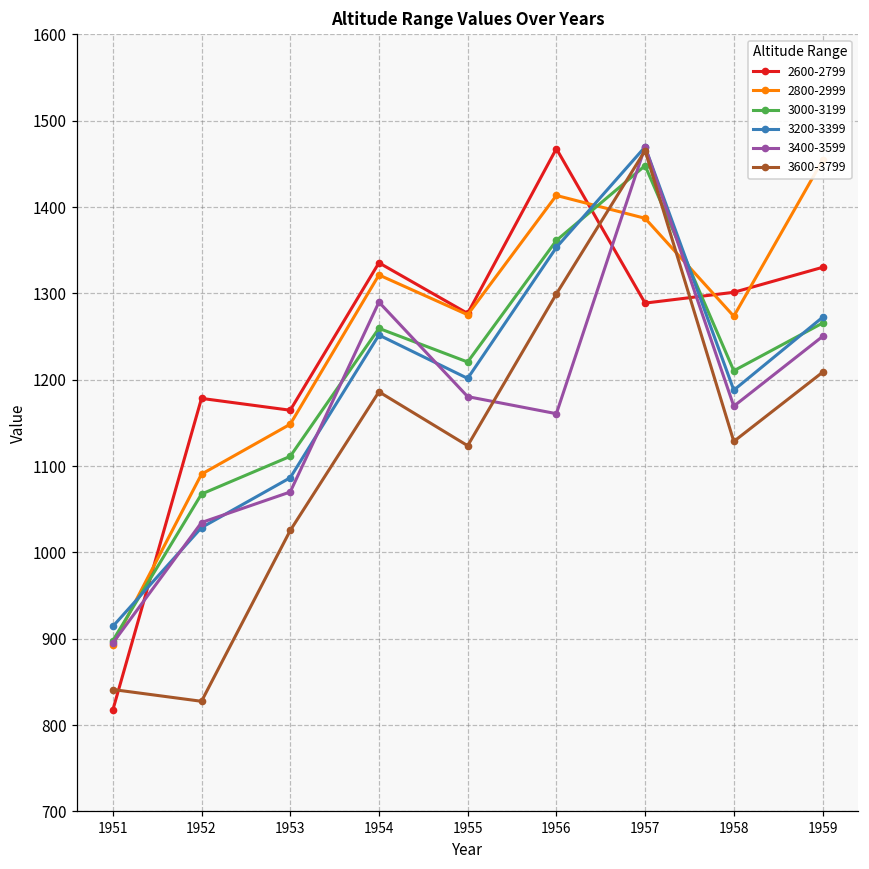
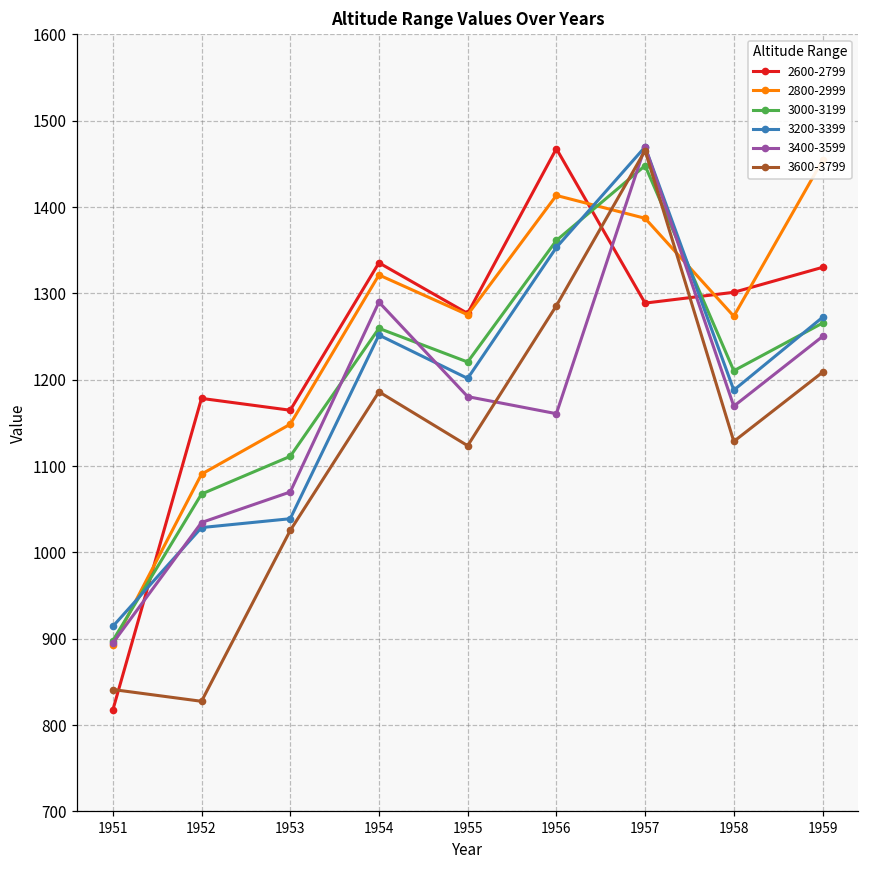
3200-3399, 1953: 1090 -> 1040
3600-3799, 1956: 1300 -> 1290
